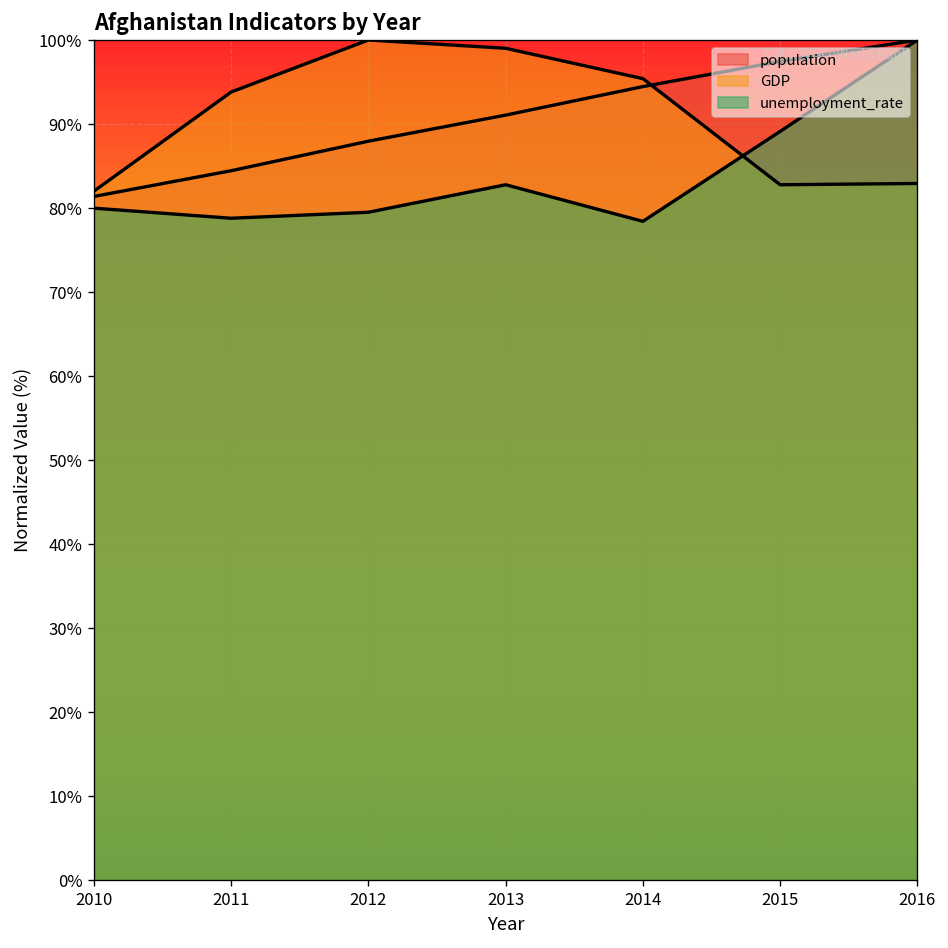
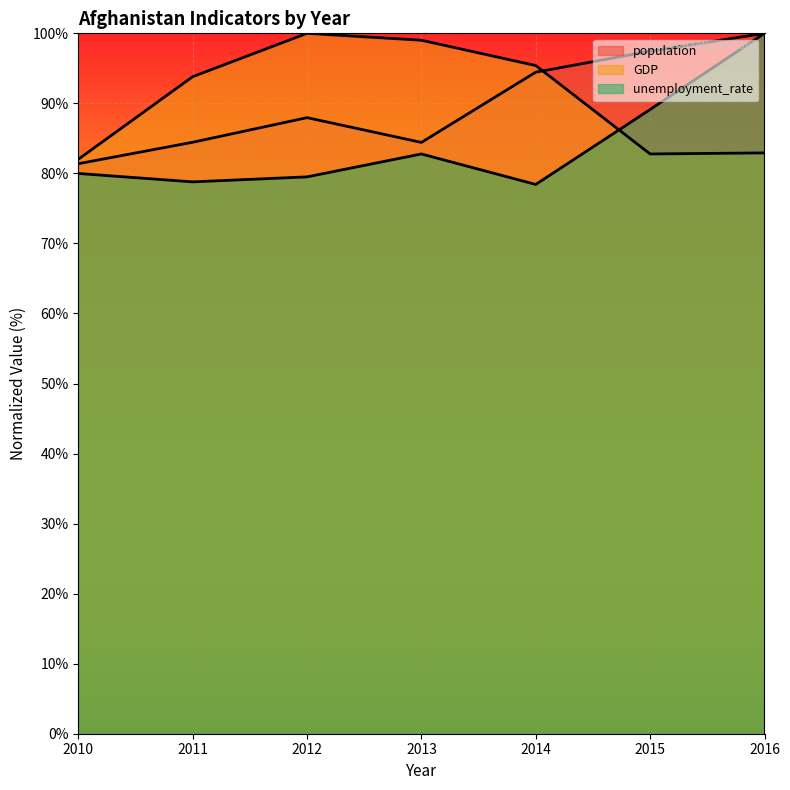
population, 2013: 91% -> 84%
